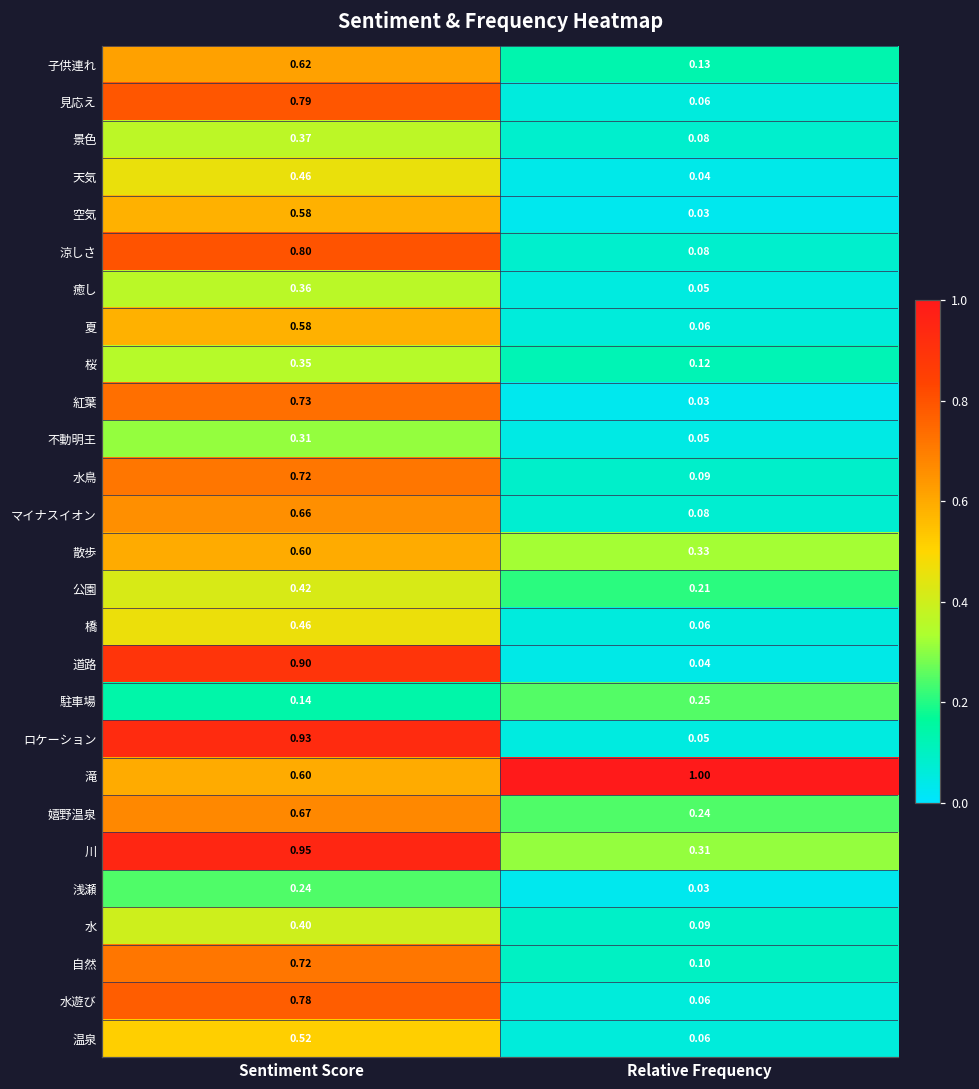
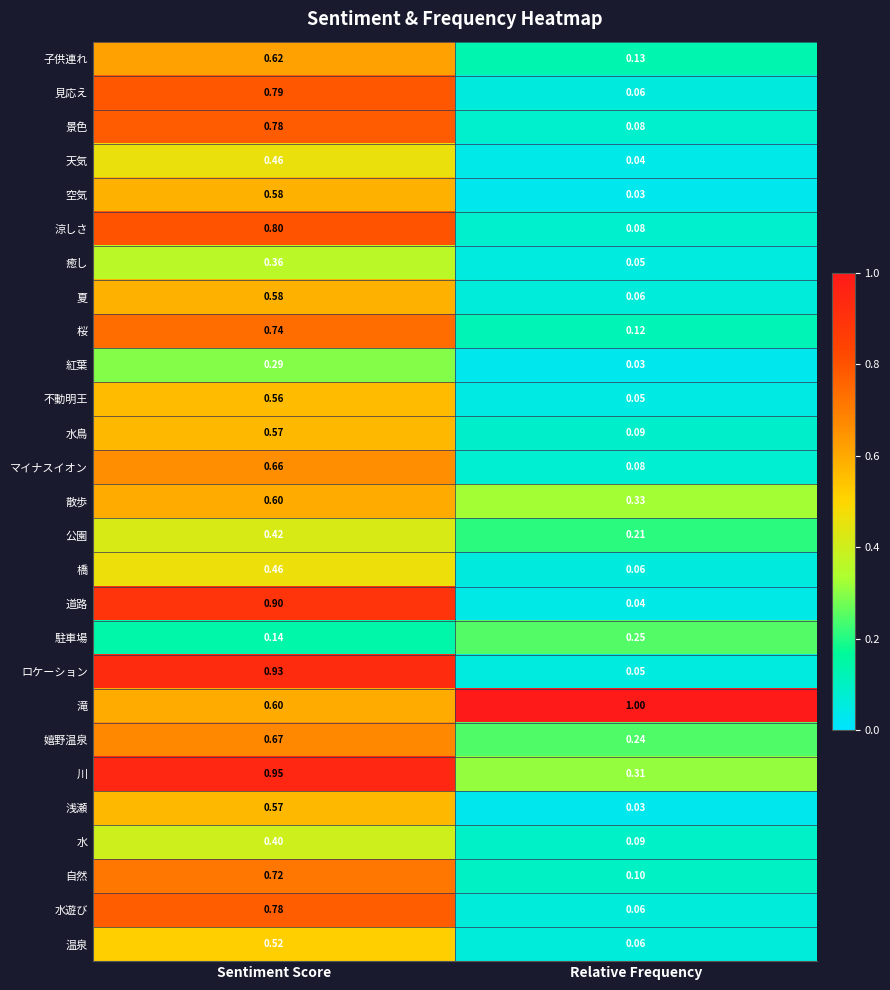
景色, Sentiment Score: 0.37 -> 0.78
桜, Sentiment Score: 0.35 -> 0.74
紅葉, Sentiment Score: 0.73 -> 0.29
不動明王, Sentiment Score: 0.31 -> 0.56
水鳥, Sentiment Score: 0.72 -> 0.57
浅瀬, Sentiment Score: 0.24 -> 0.57
